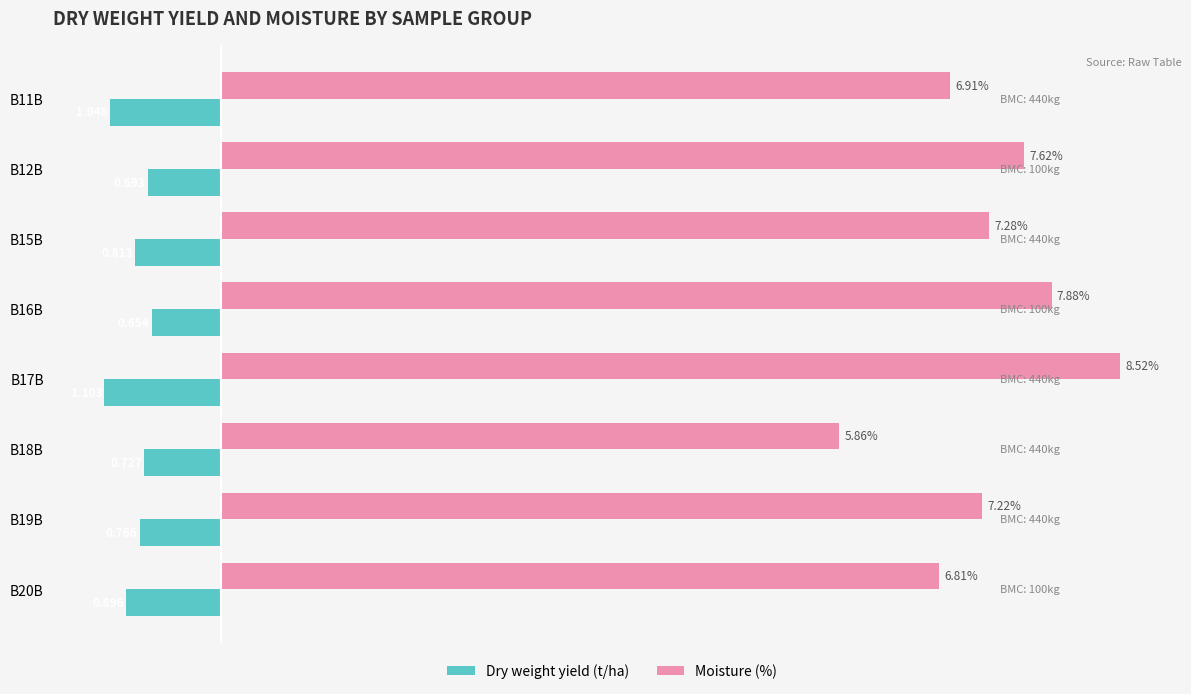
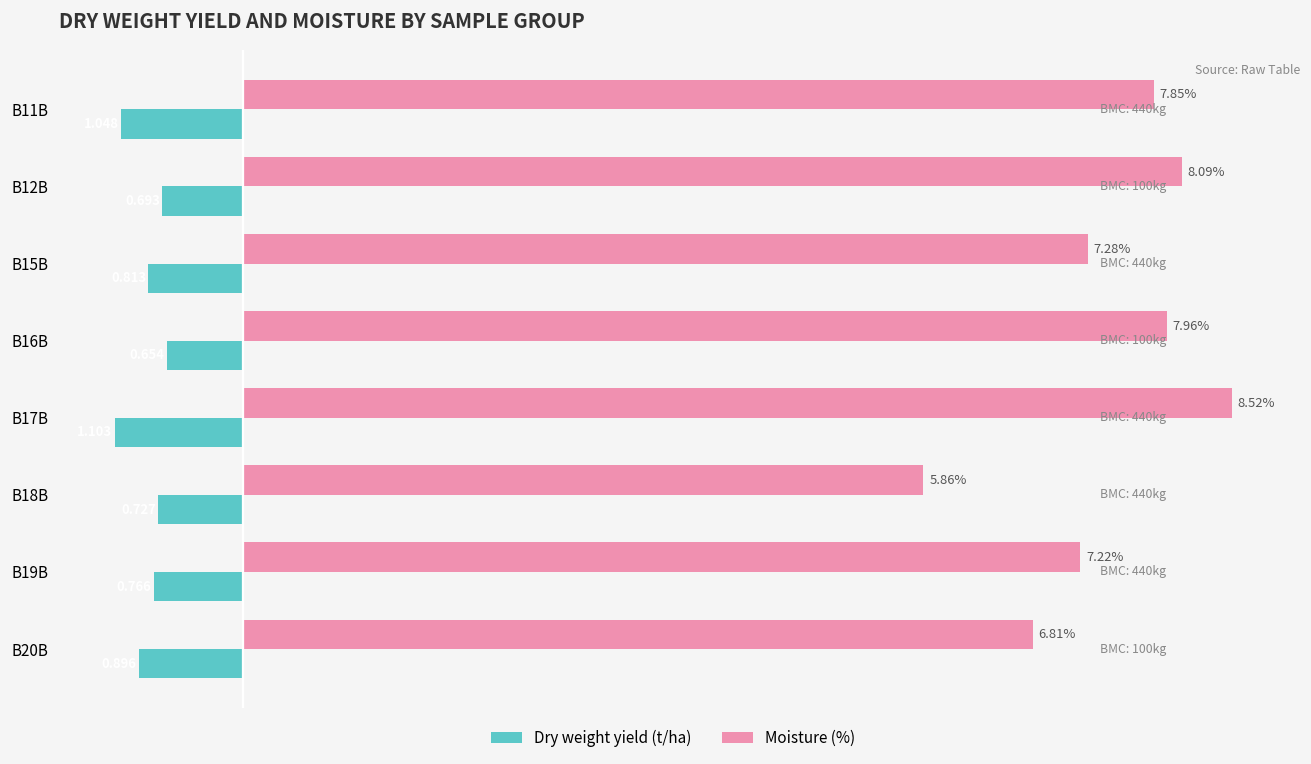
Moisture (%), B11B: 6.91% -> 7.85%
Moisture (%), B12B: 7.62% -> 8.09%
Moisture (%), B16B: 7.88% -> 7.96%
